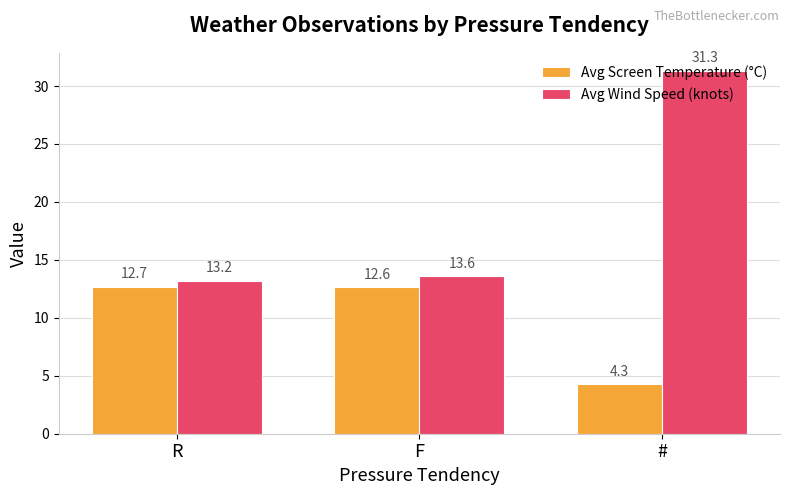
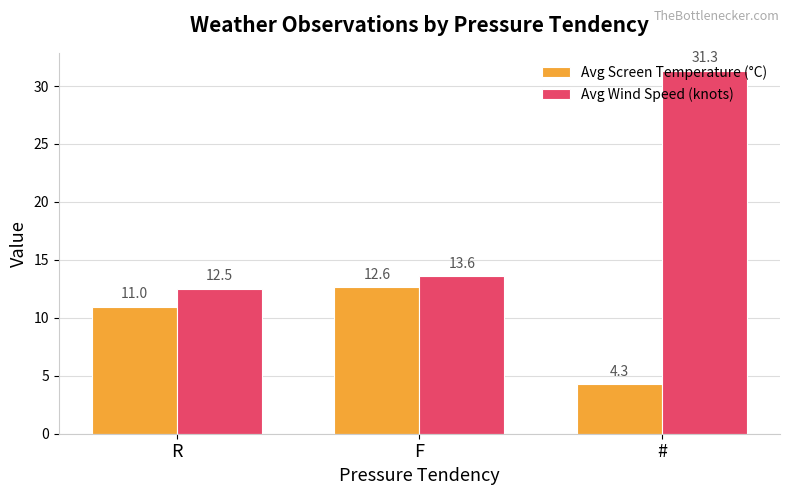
Avg Screen Temperature (°C), R: 12.7 -> 11.0
Avg Wind Speed (knots), R: 13.2 -> 12.5
